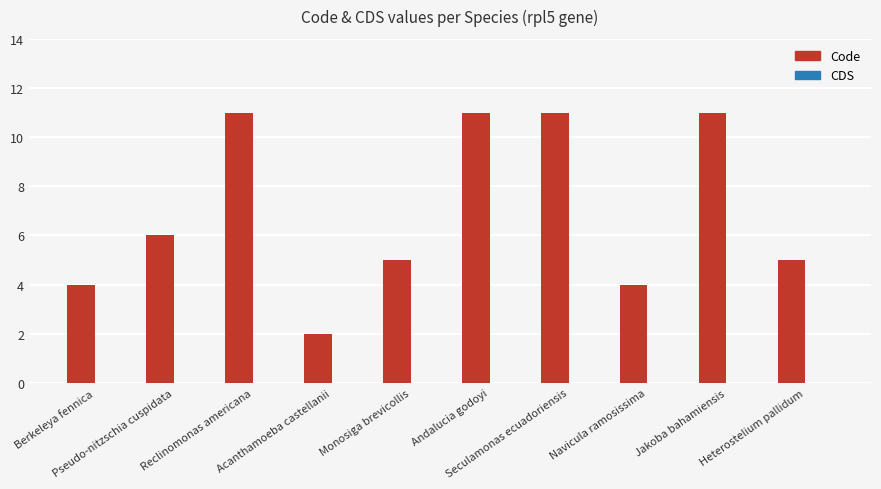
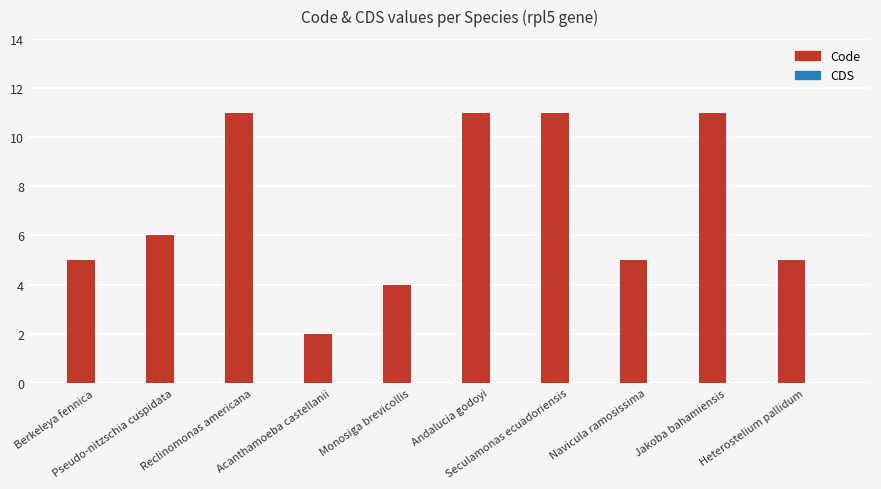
Code, Berkeleya fennica: 4 -> 5
Code, Monosiga brevicollis: 5 -> 4
Code, Navicula ramosissima: 4 -> 5
